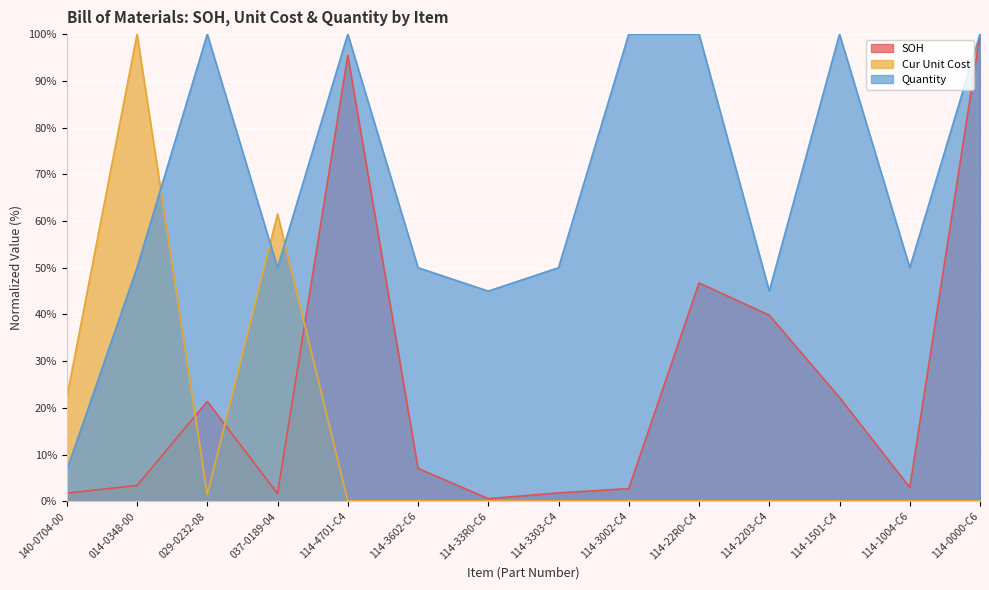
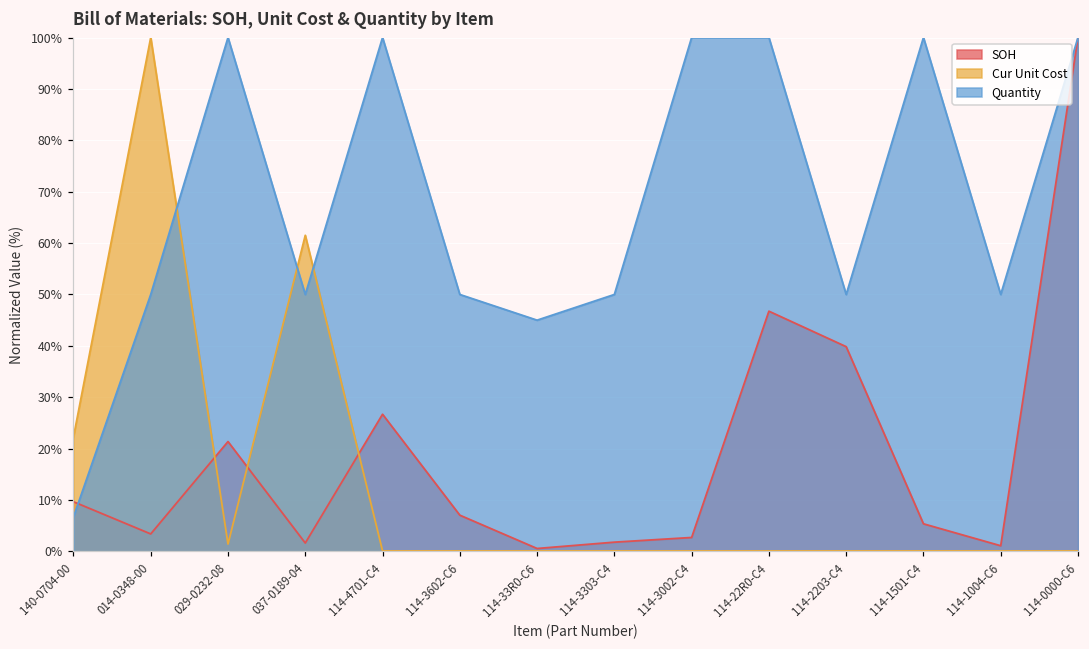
SOH, 140-0704-00: 2% -> 10%
SOH, 114-4701-C4: 95% -> 27%
Quantity, 114-2203-C4: 45% -> 50%
SOH, 114-1501-C4: 22% -> 5%
SOH, 114-1004-C6: 3% -> 1%
